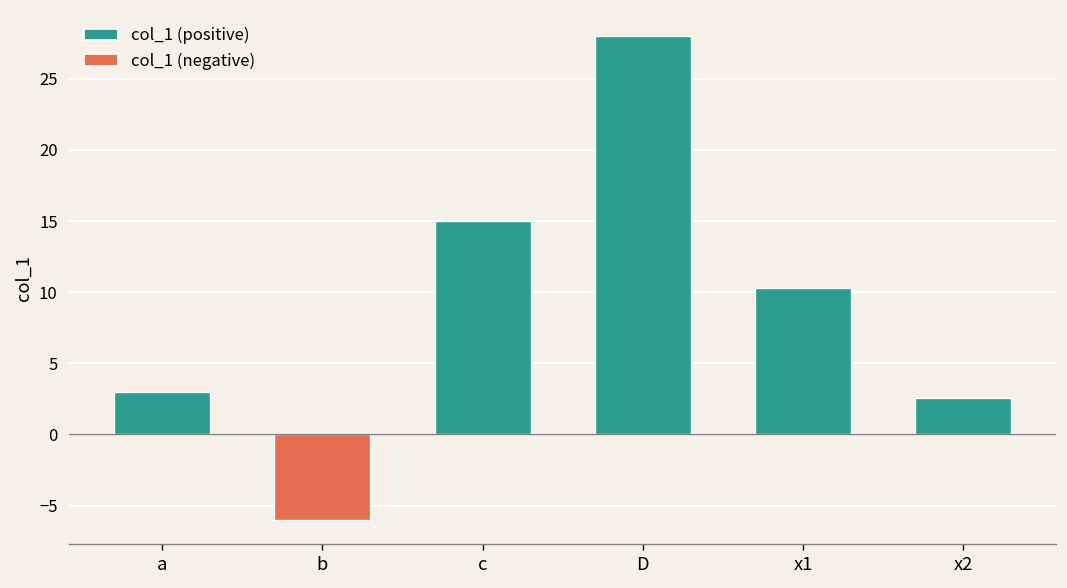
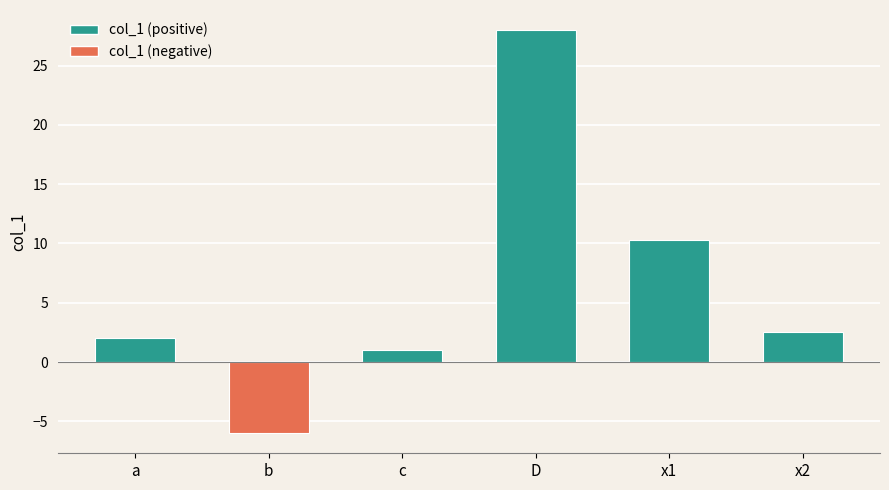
a: 3 -> 2
c: 15 -> 1
